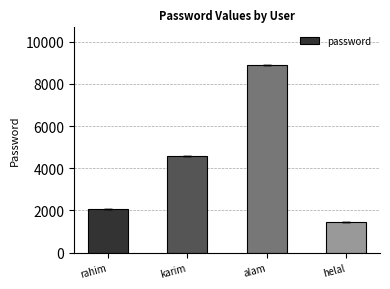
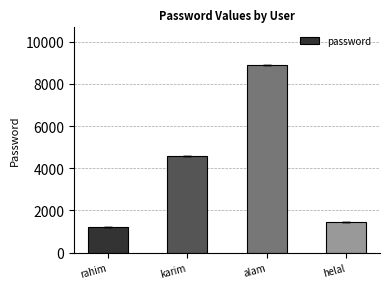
password, rahim: 2100 -> 1200
